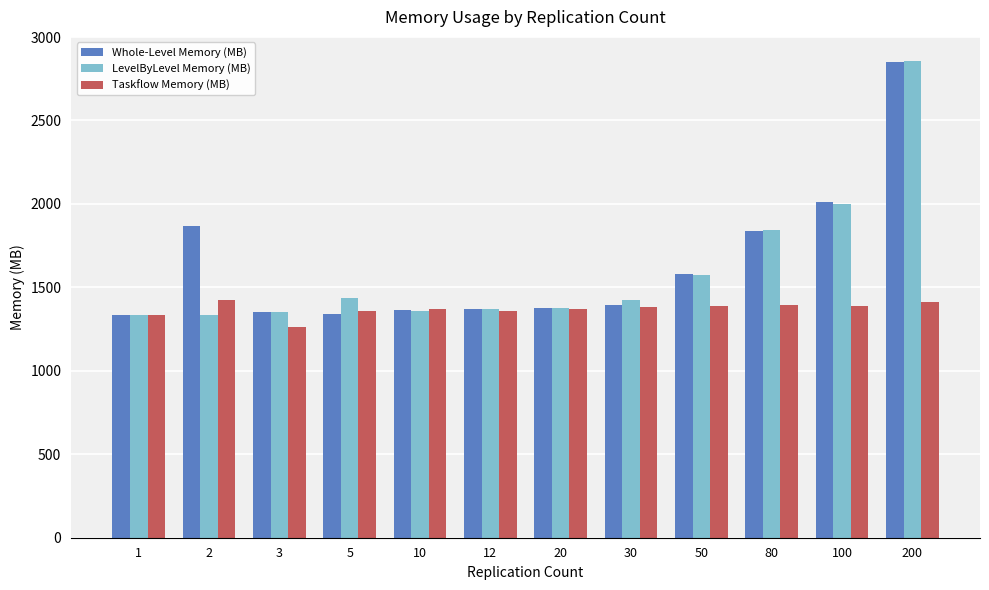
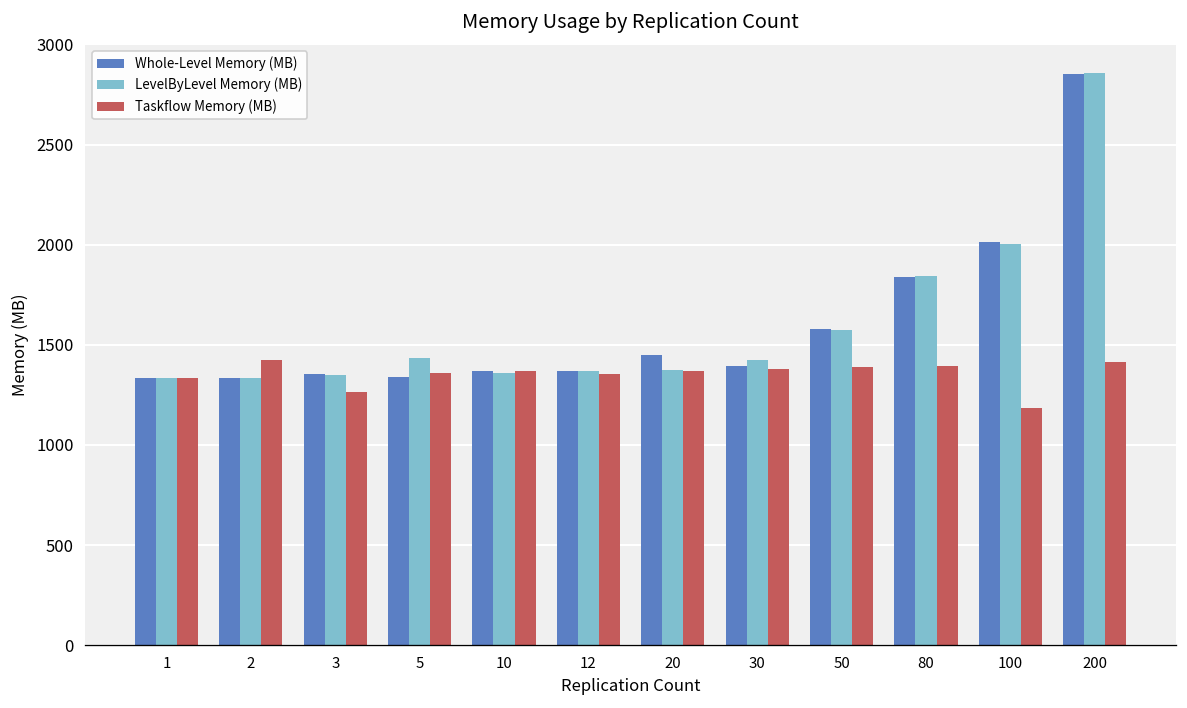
Whole-Level Memory (MB), 2: 1870 -> 1330
Whole-Level Memory (MB), 20: 1380 -> 1450
Taskflow Memory (MB), 100: 1390 -> 1180
